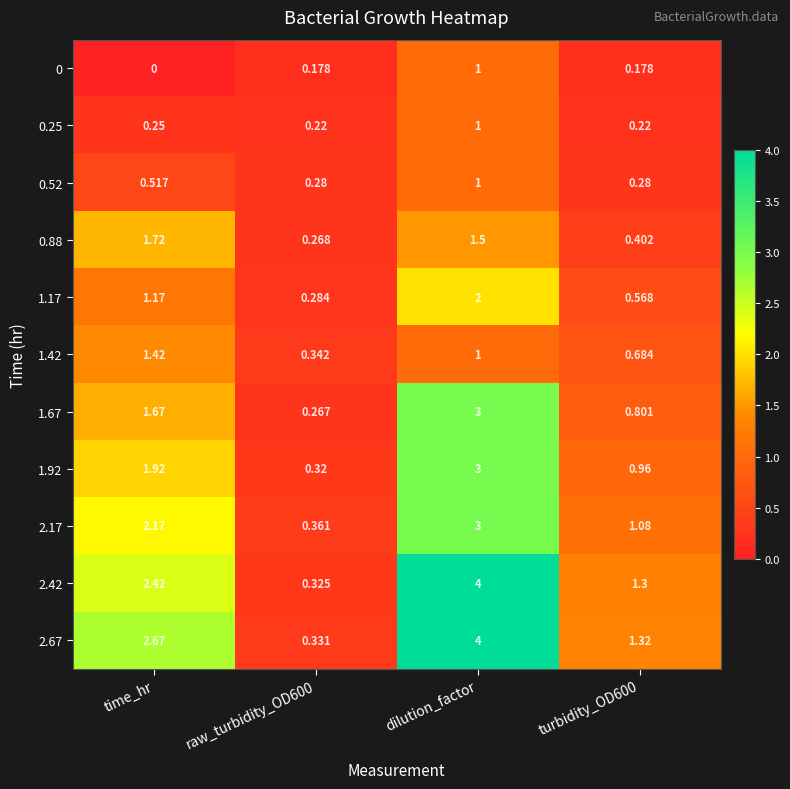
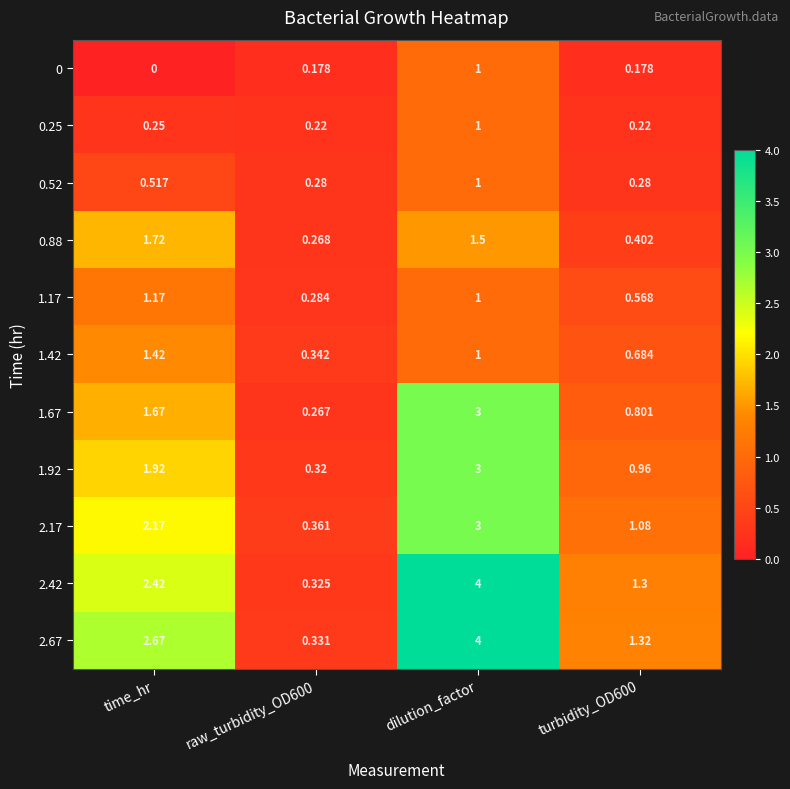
1.17, dilution_factor: 2 -> 1
